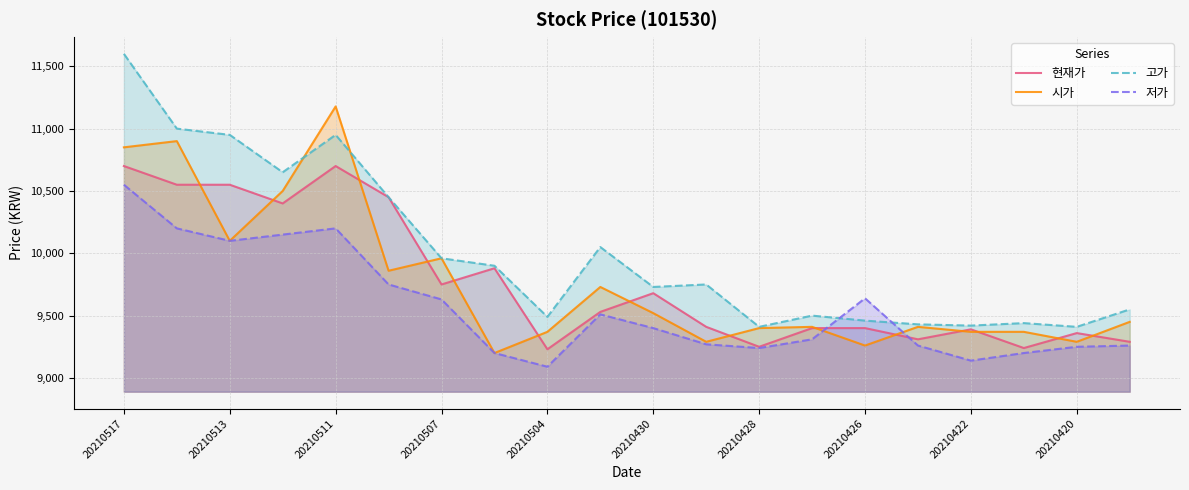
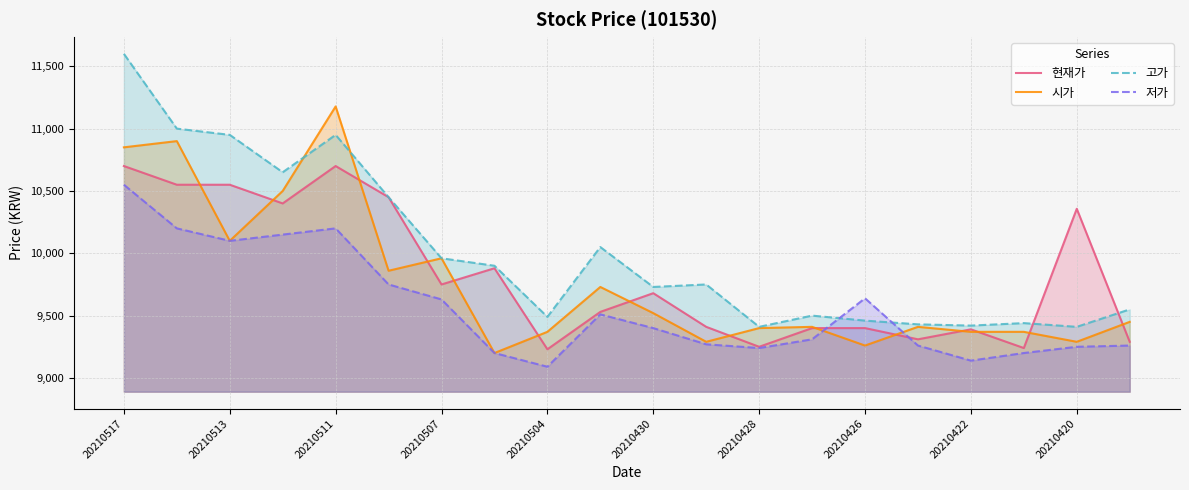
현재가, 20210420: 9,360 -> 10,360
